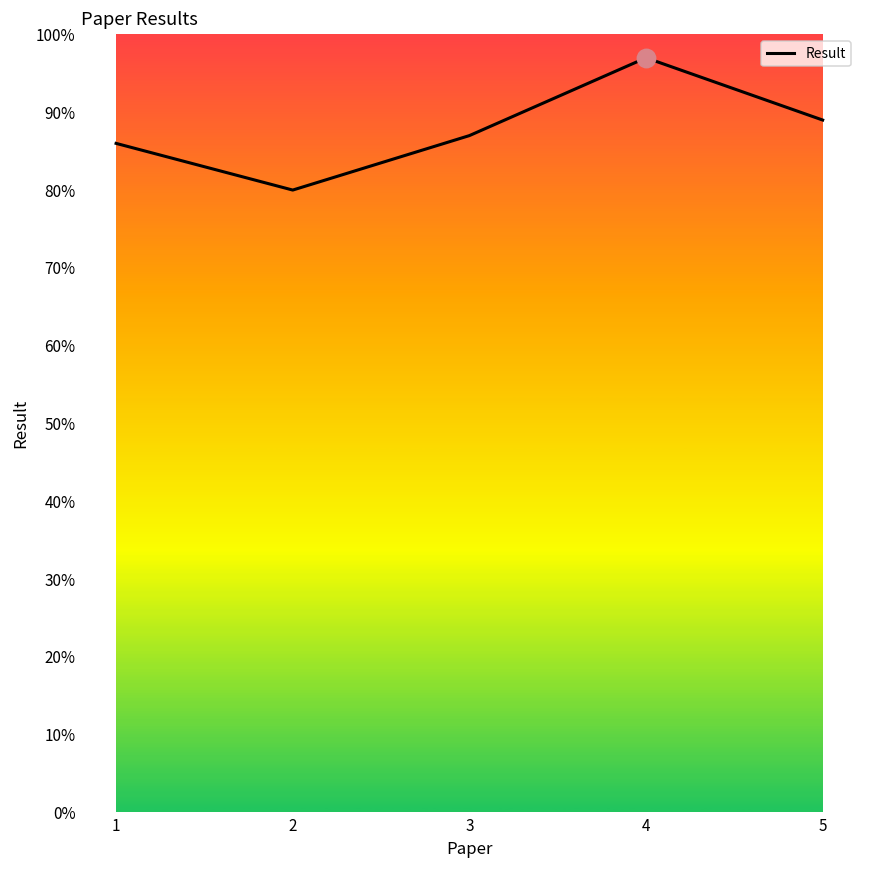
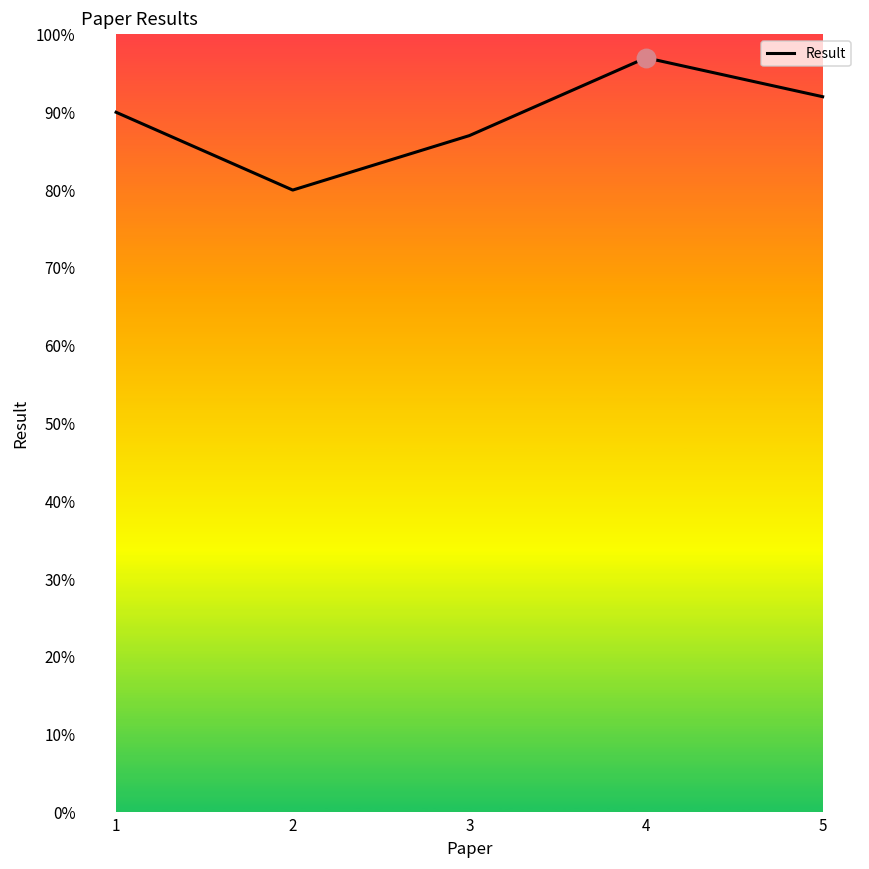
Result, 1: 86% -> 90%
Result, 5: 89% -> 92%
